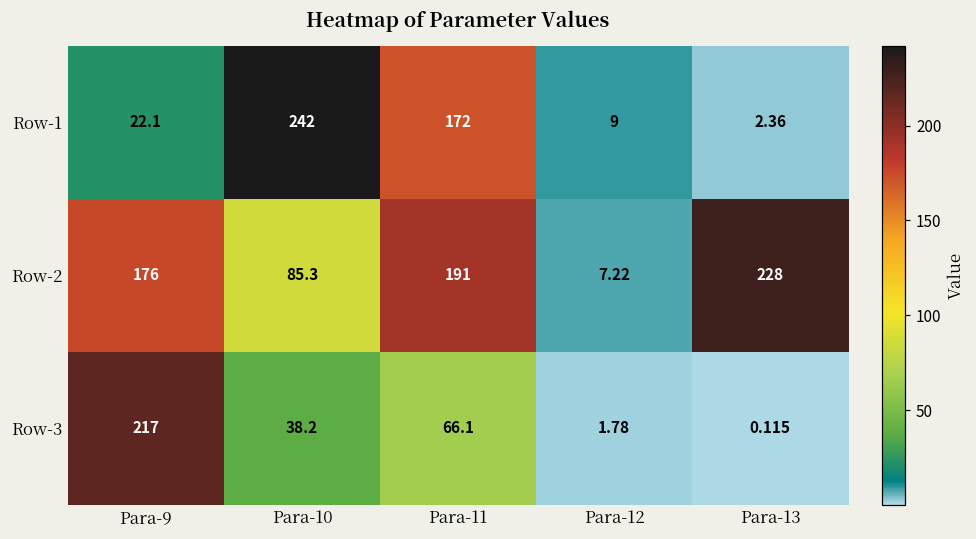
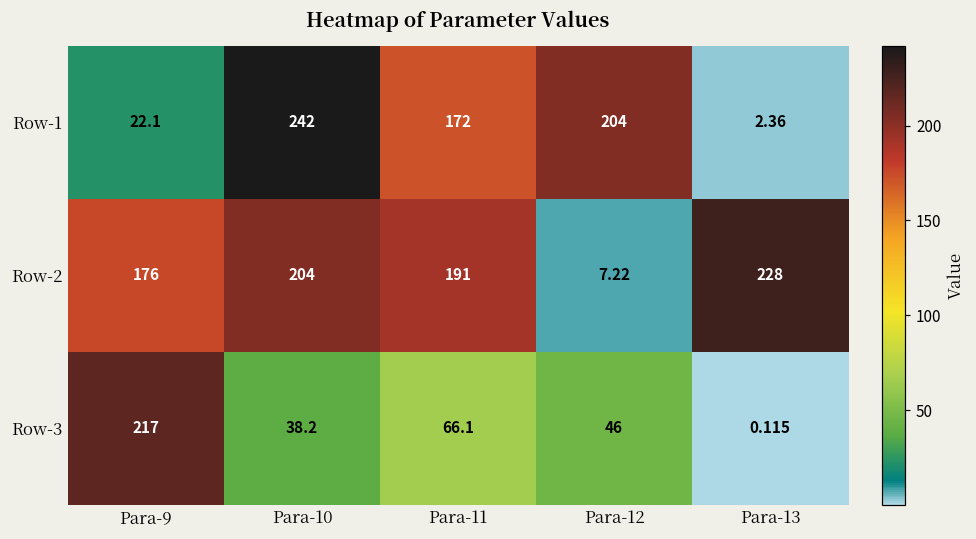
Row-1, Para-12: 9 -> 204
Row-2, Para-10: 85.3 -> 204
Row-3, Para-12: 1.78 -> 46
